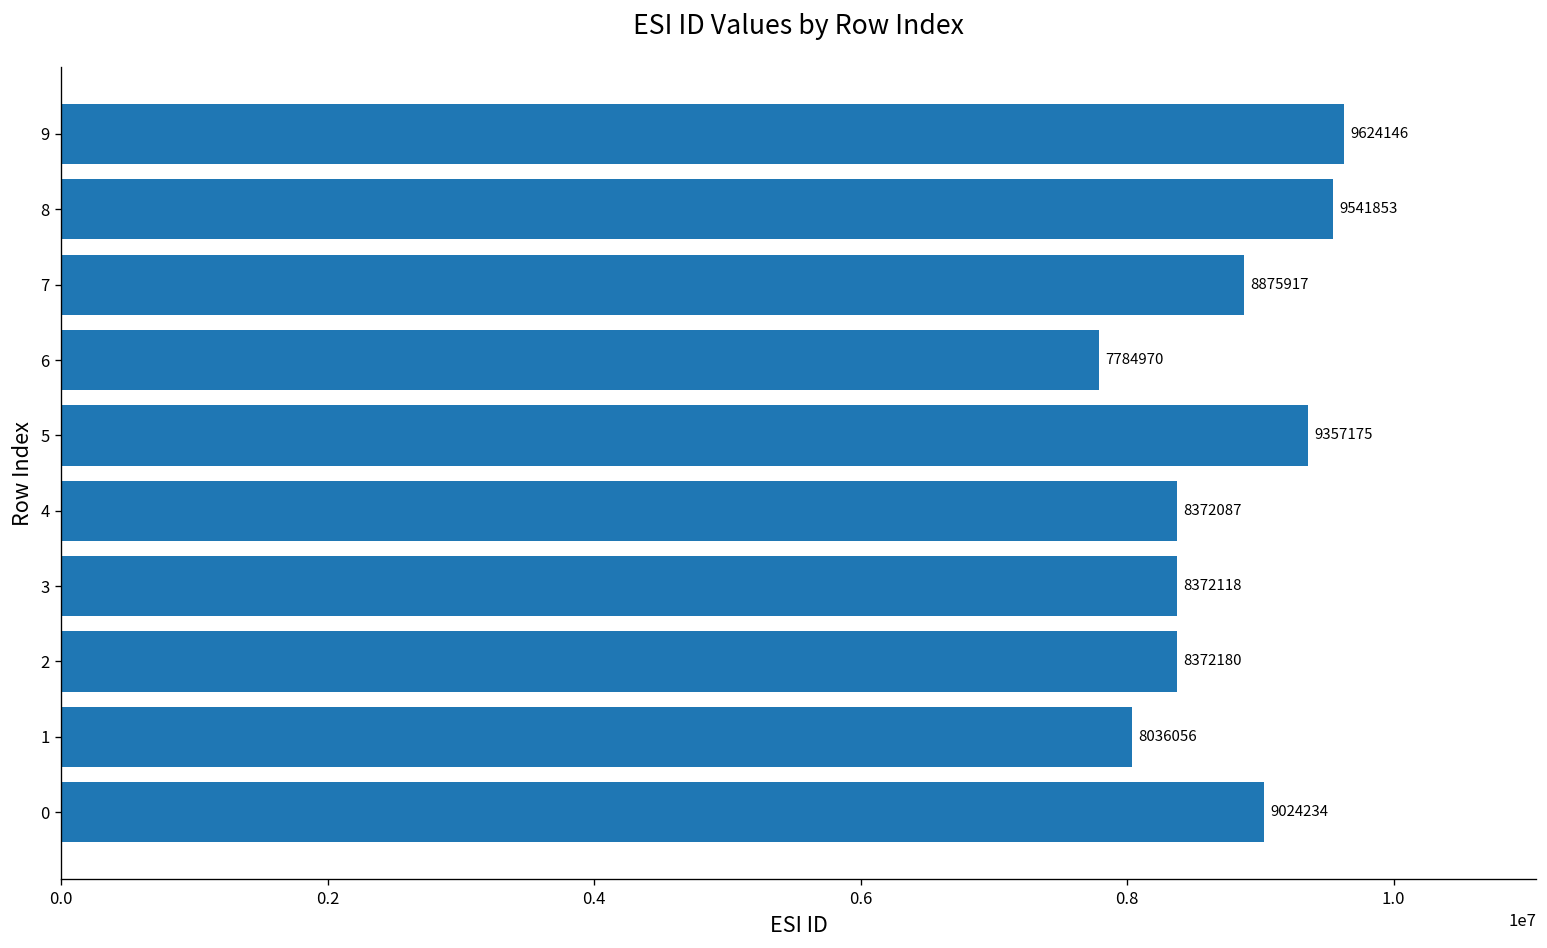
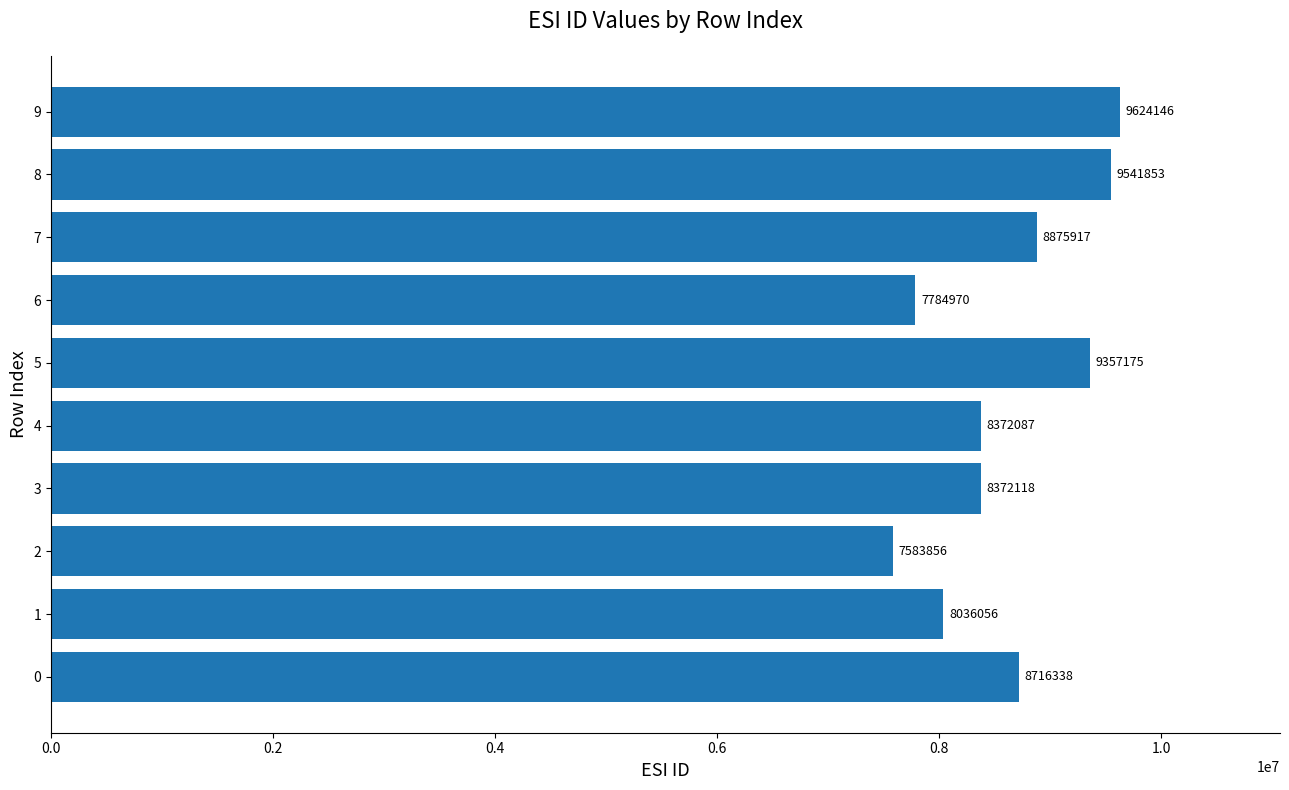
2: 8372180 -> 7583856
0: 9024234 -> 8716338
